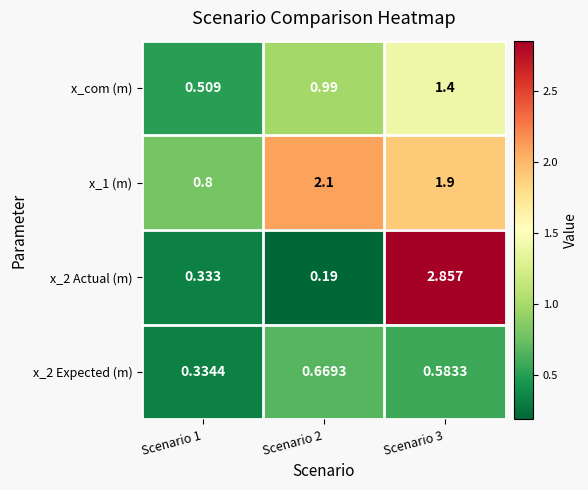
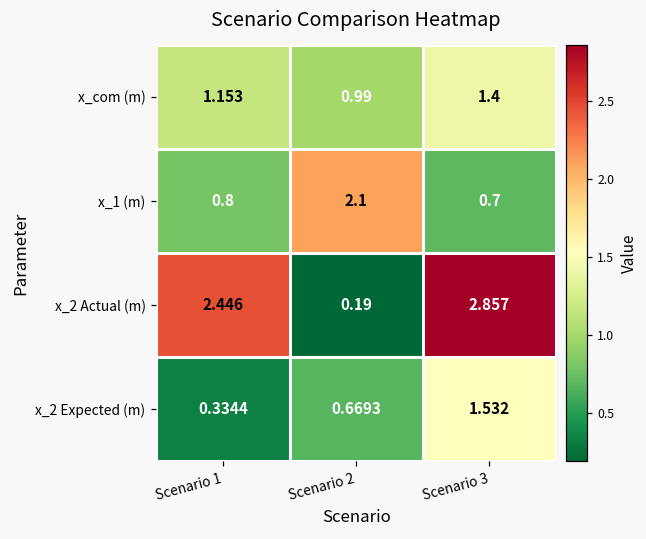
x_com (m), Scenario 1: 0.509 -> 1.153
x_1 (m), Scenario 3: 1.9 -> 0.7
x_2 Actual (m), Scenario 1: 0.333 -> 2.446
x_2 Expected (m), Scenario 3: 0.5833 -> 1.532
